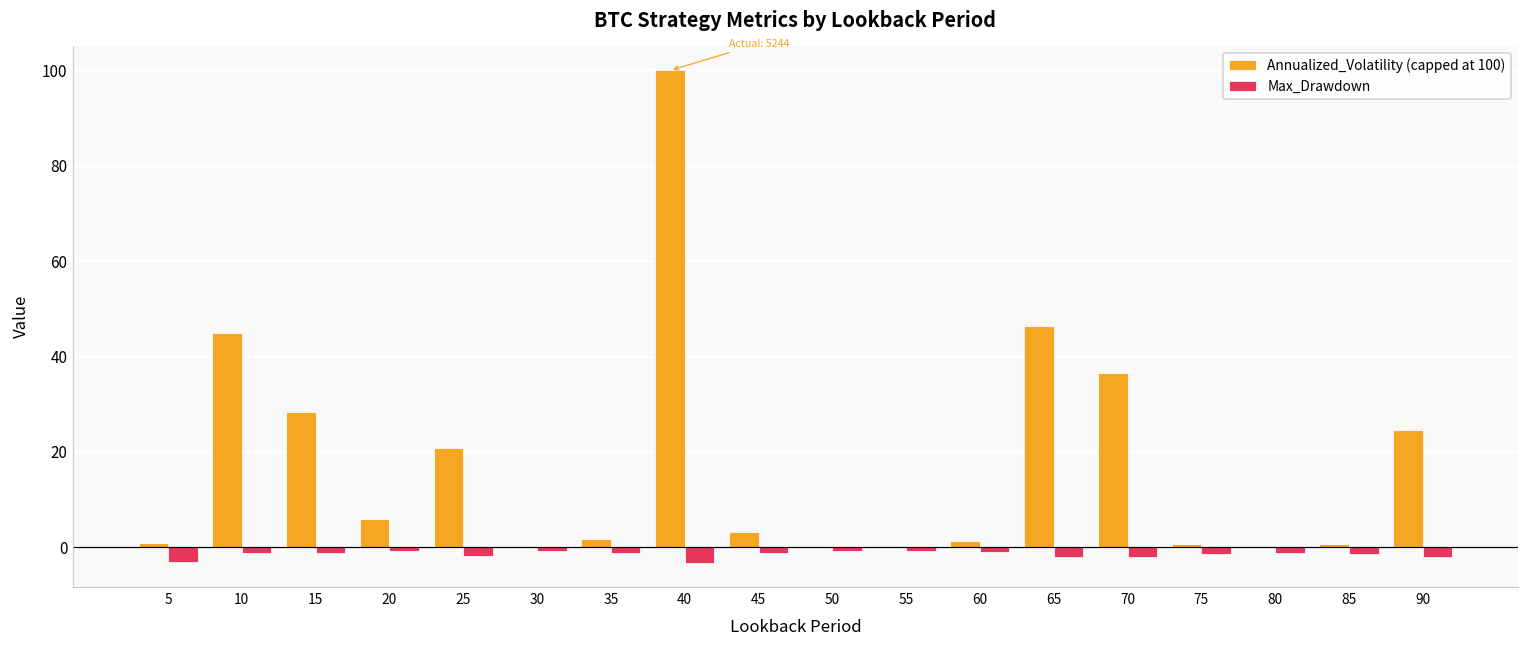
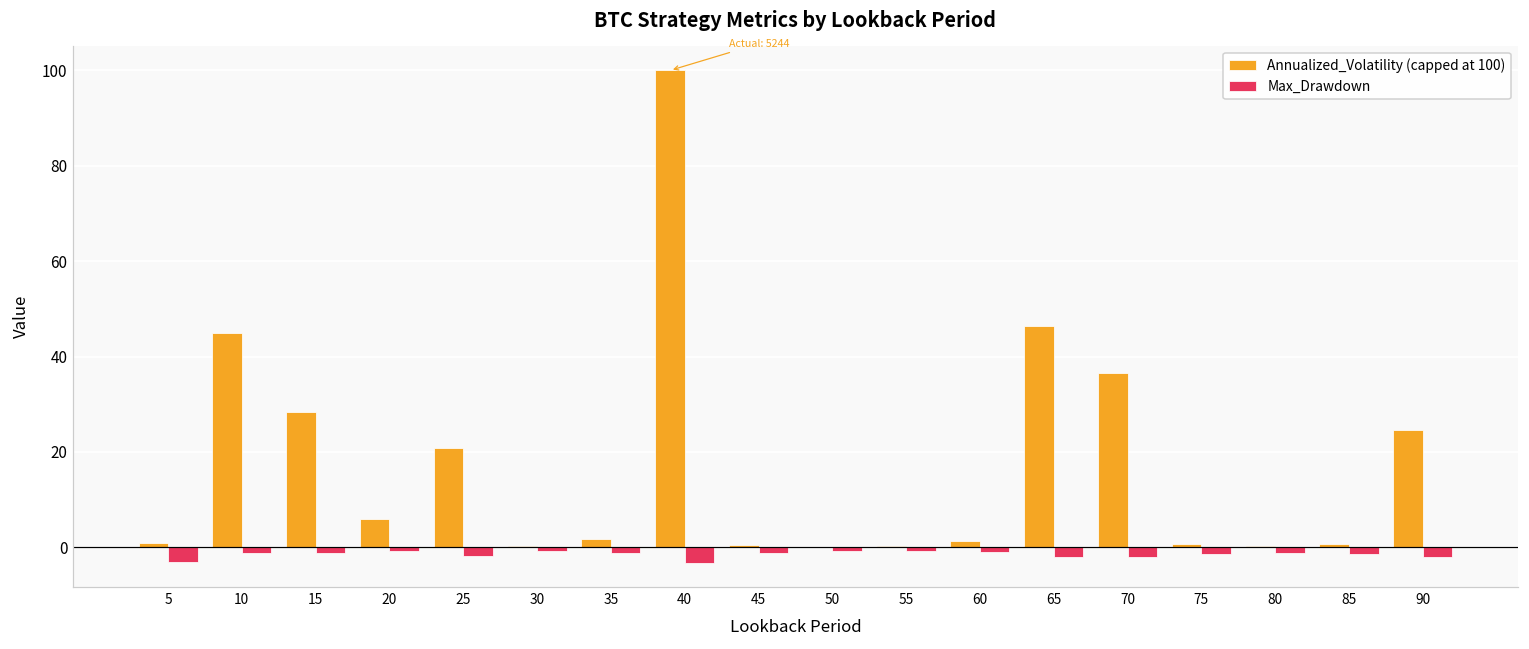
Annualized_Volatility (capped at 100), 45: 3 -> 0
